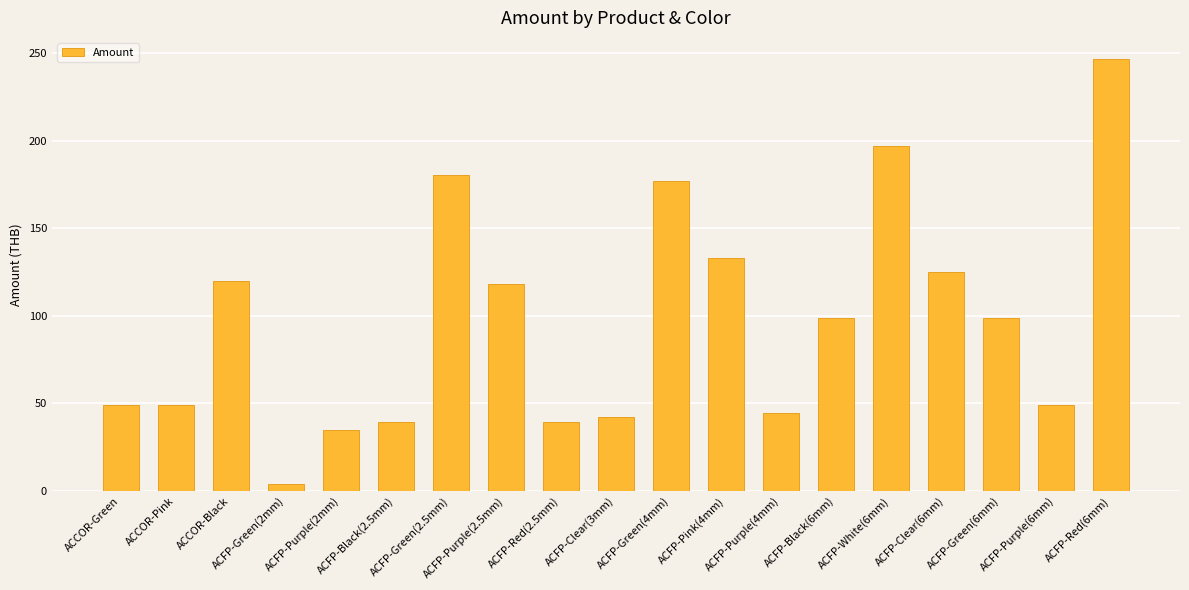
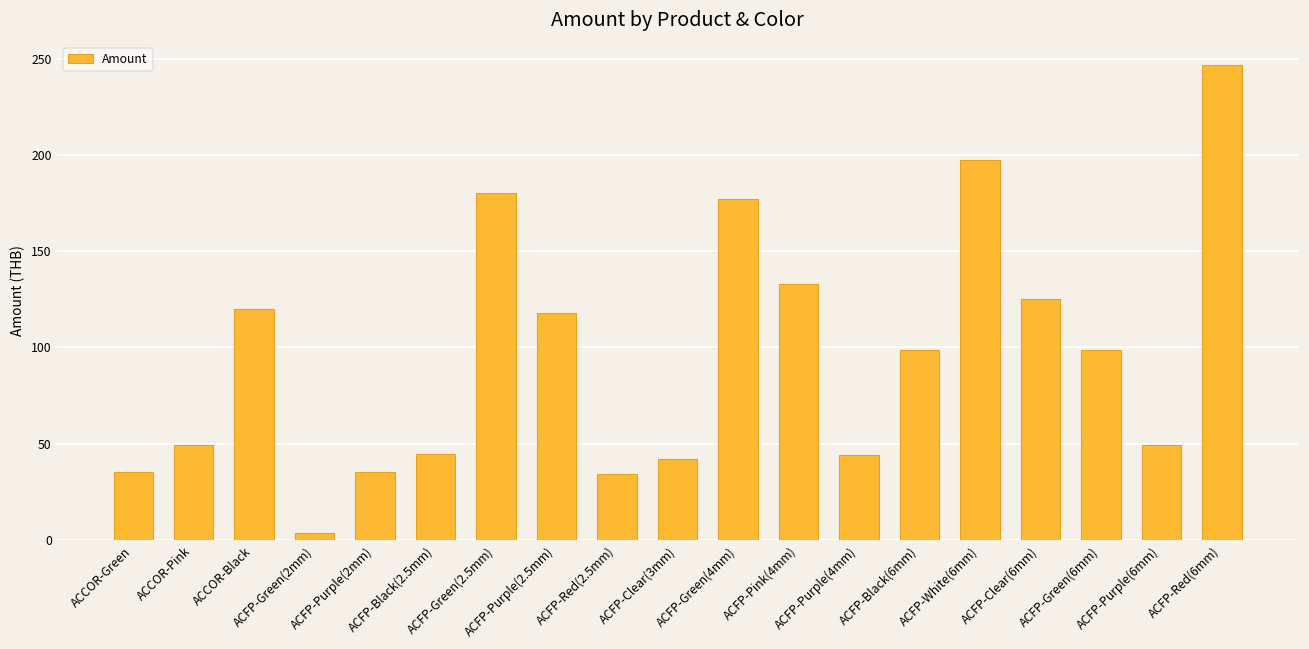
ACCOR-Green: 49 -> 35
ACFP-Black(2.5mm): 39 -> 45
ACFP-Red(2.5mm): 39 -> 34
